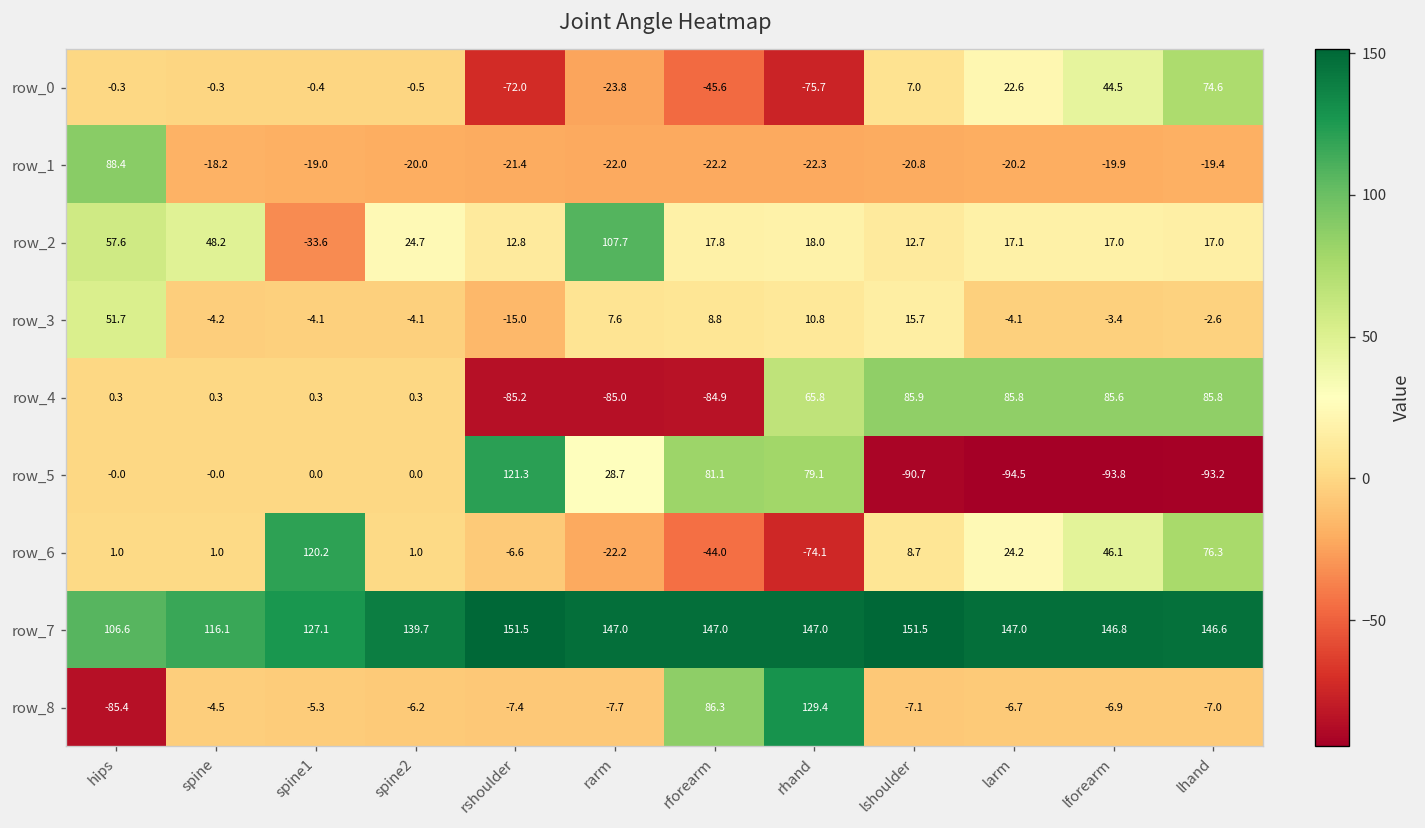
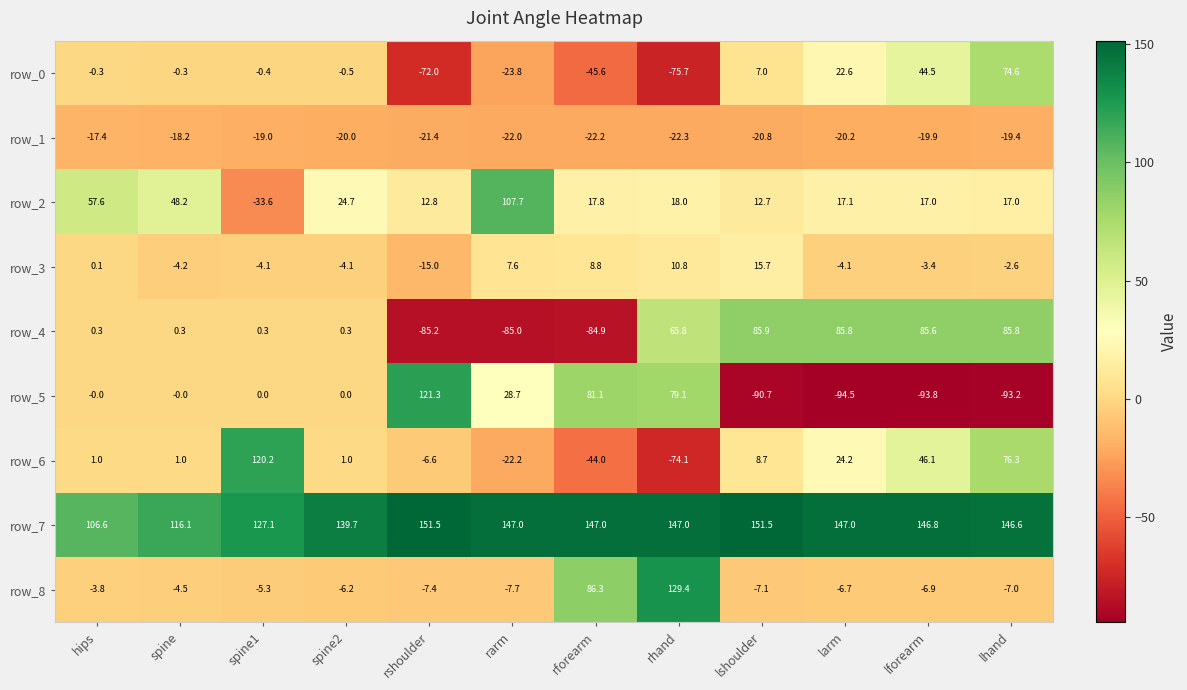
row_1, hips: 88.4 -> -17.4
row_3, hips: 51.7 -> 0.1
row_8, hips: -85.4 -> -3.8
